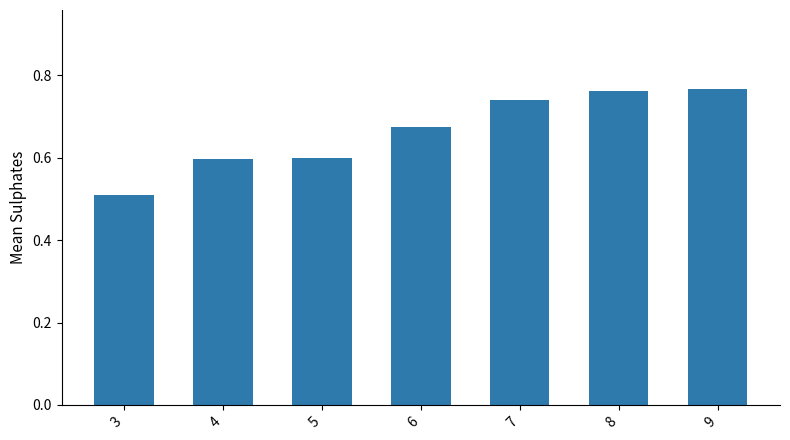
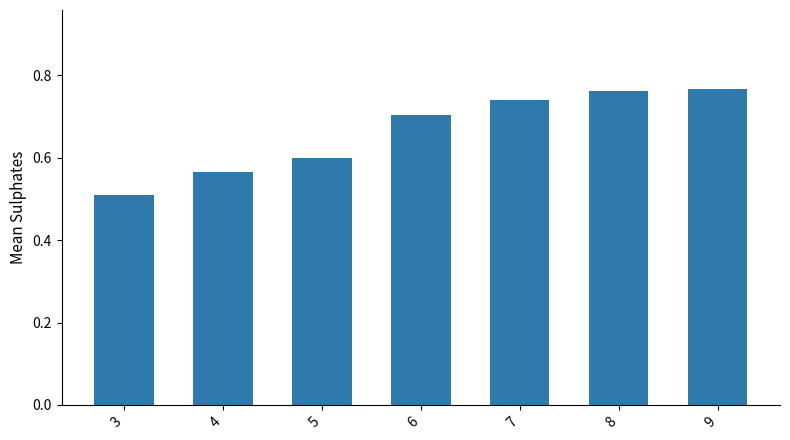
4: 0.60 -> 0.57
6: 0.68 -> 0.70
